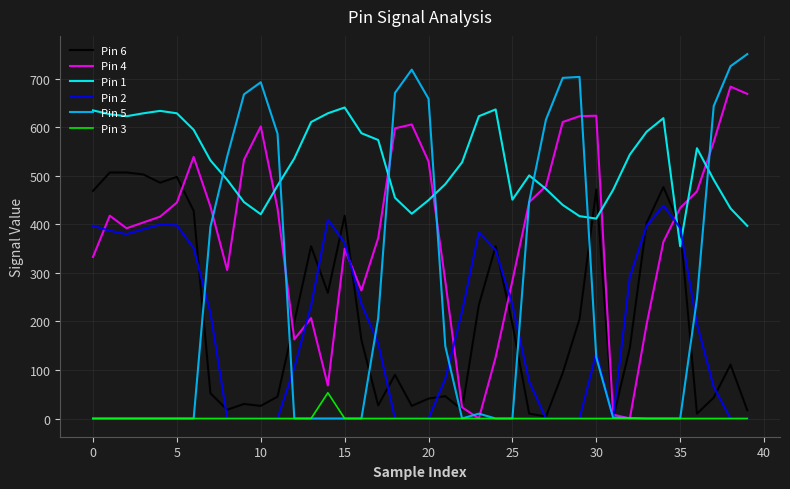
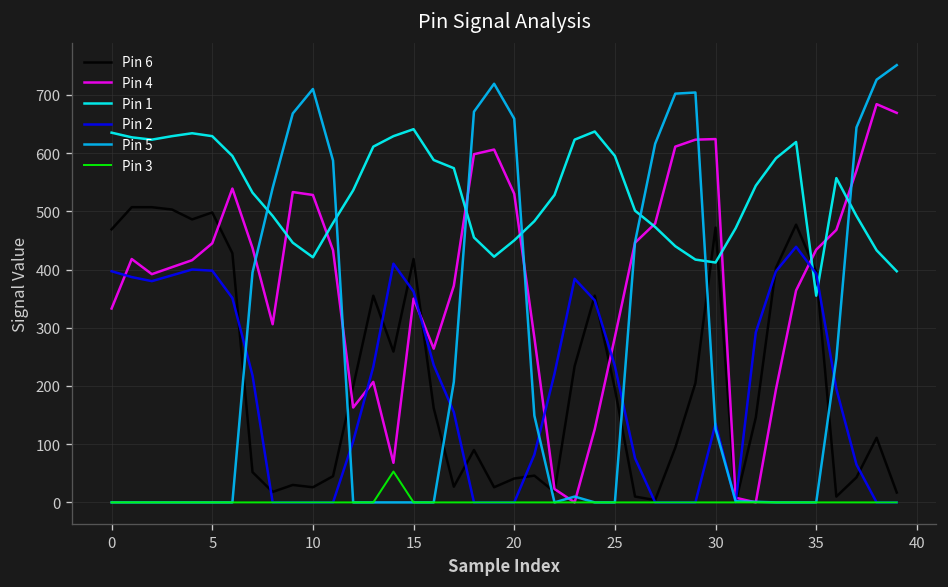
Pin 4, 10: 600 -> 530
Pin 5, 10: 690 -> 710
Pin 1, 25: 450 -> 600
